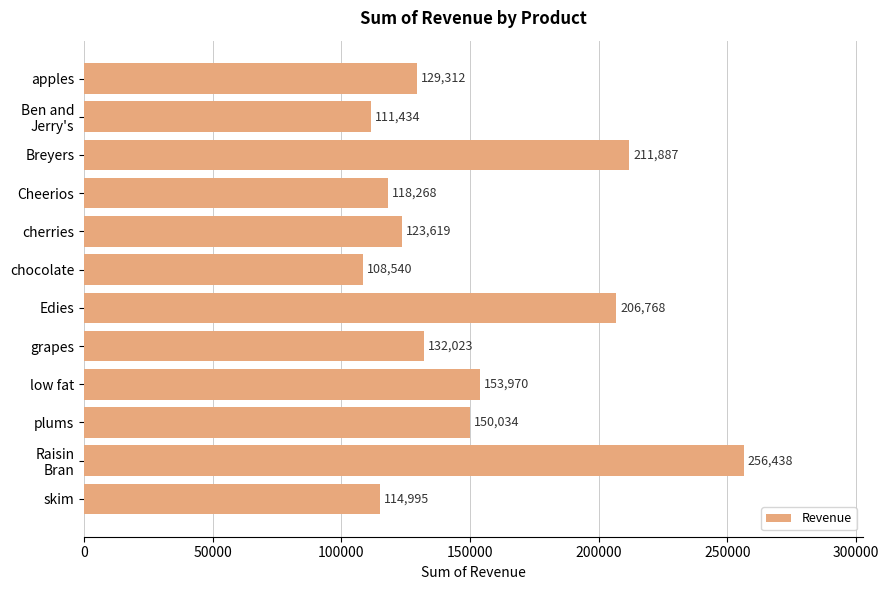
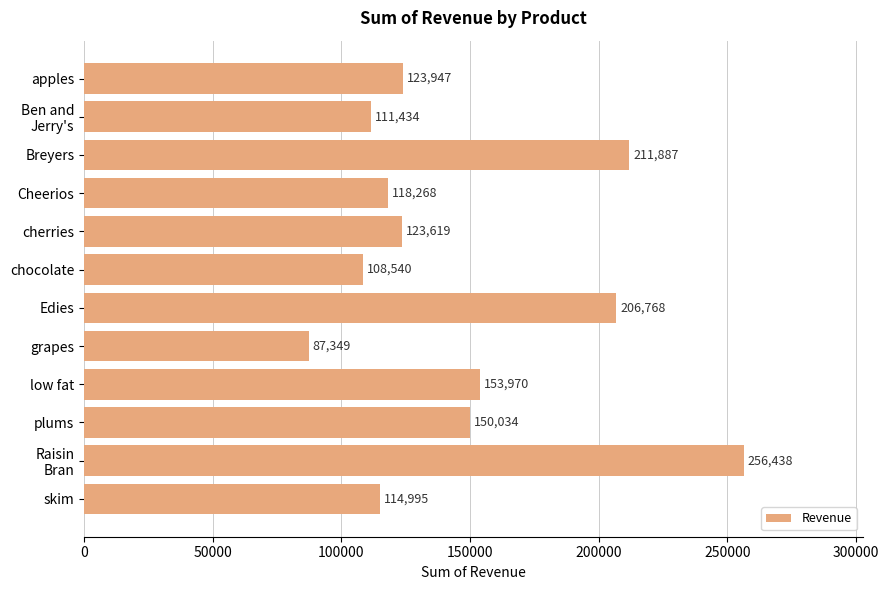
apples: 129,312 -> 123,947
grapes: 132,023 -> 87,349
